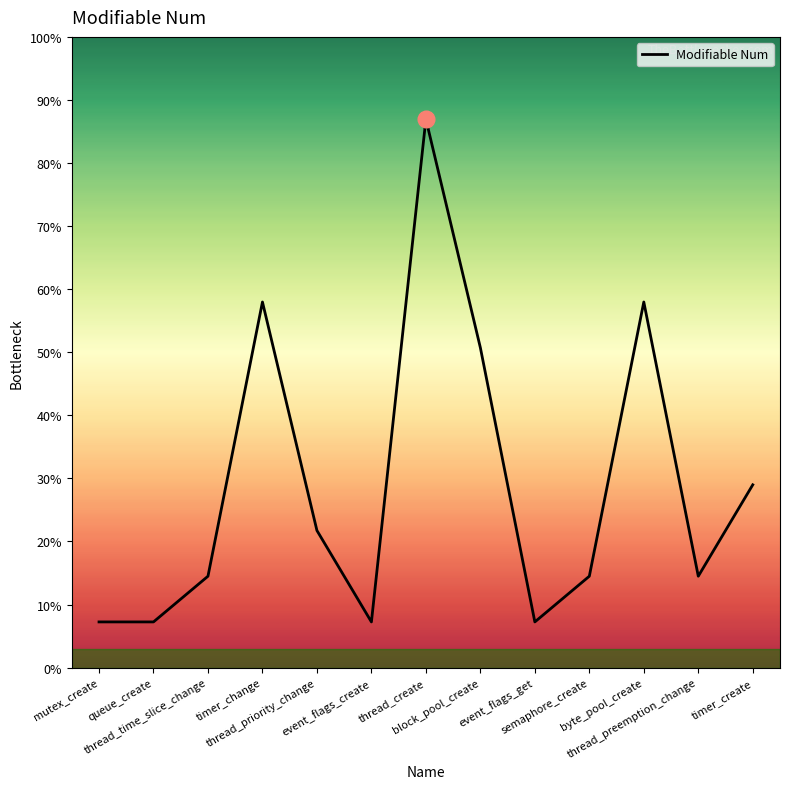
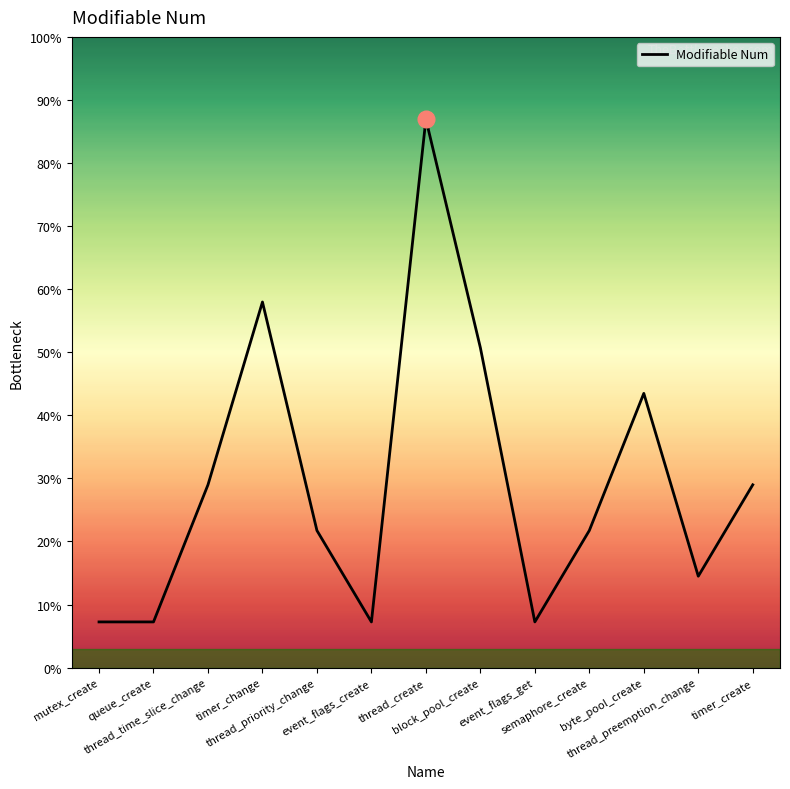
Modifiable Num, thread_time_slice_change: 14% -> 29%
Modifiable Num, semaphore_create: 14% -> 22%
Modifiable Num, byte_pool_create: 58% -> 43%
